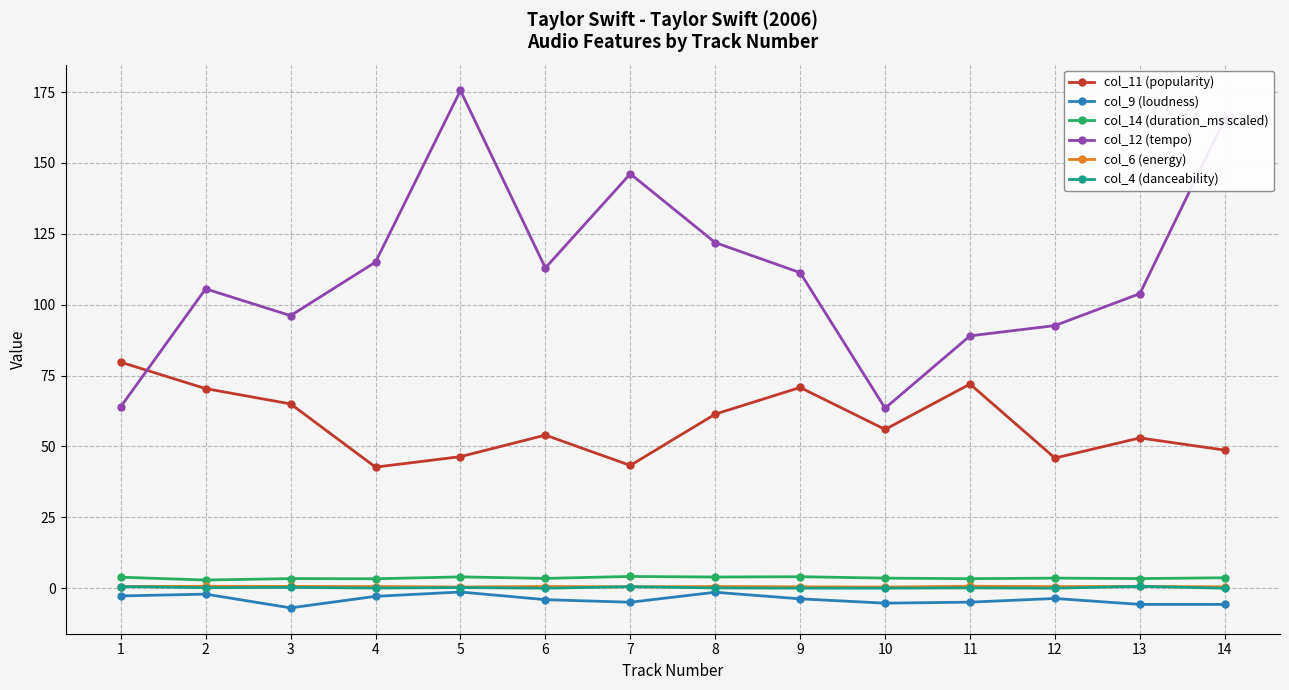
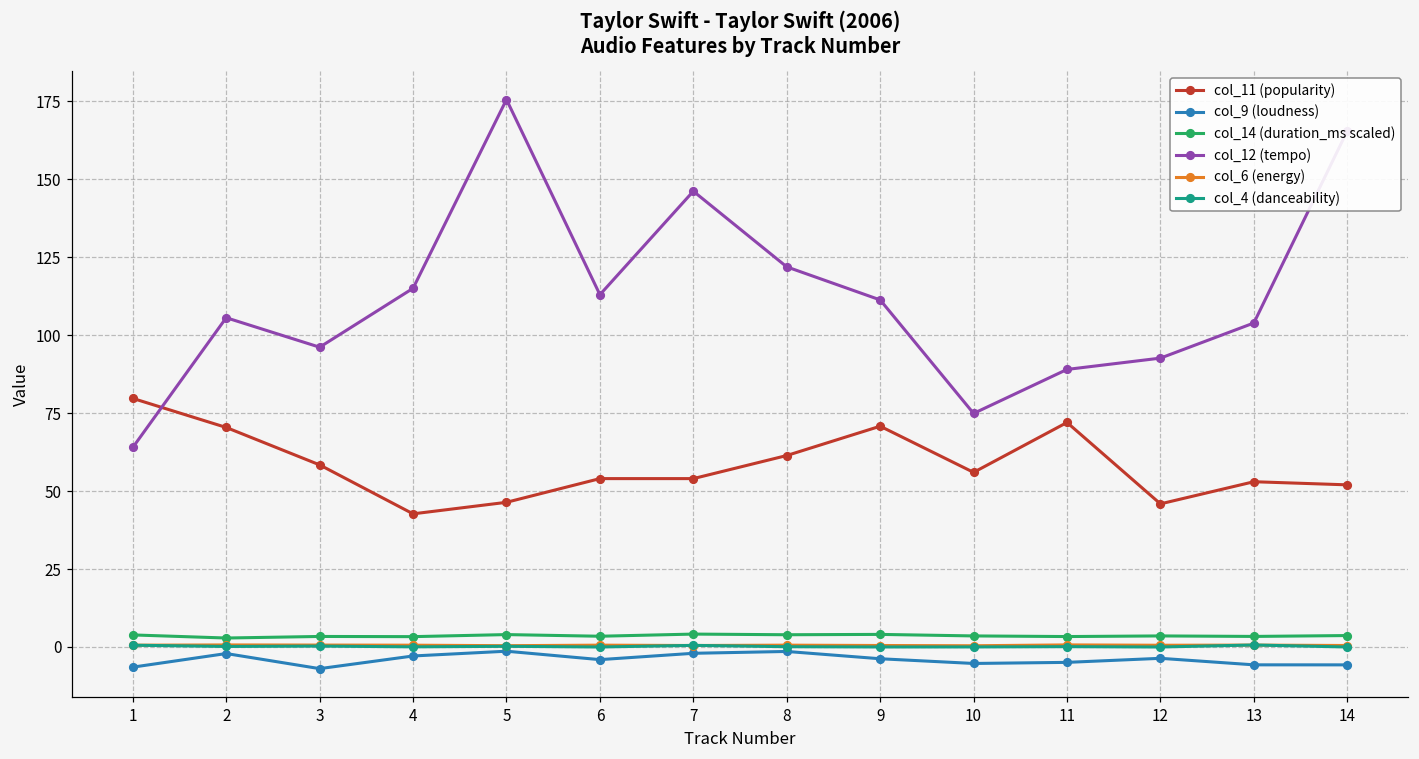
col_9 (loudness), 1: -3 -> -6
col_11 (popularity), 3: 65 -> 58
col_11 (popularity), 7: 43 -> 54
col_9 (loudness), 7: -5 -> -2
col_12 (tempo), 10: 64 -> 75
col_11 (popularity), 14: 49 -> 52
